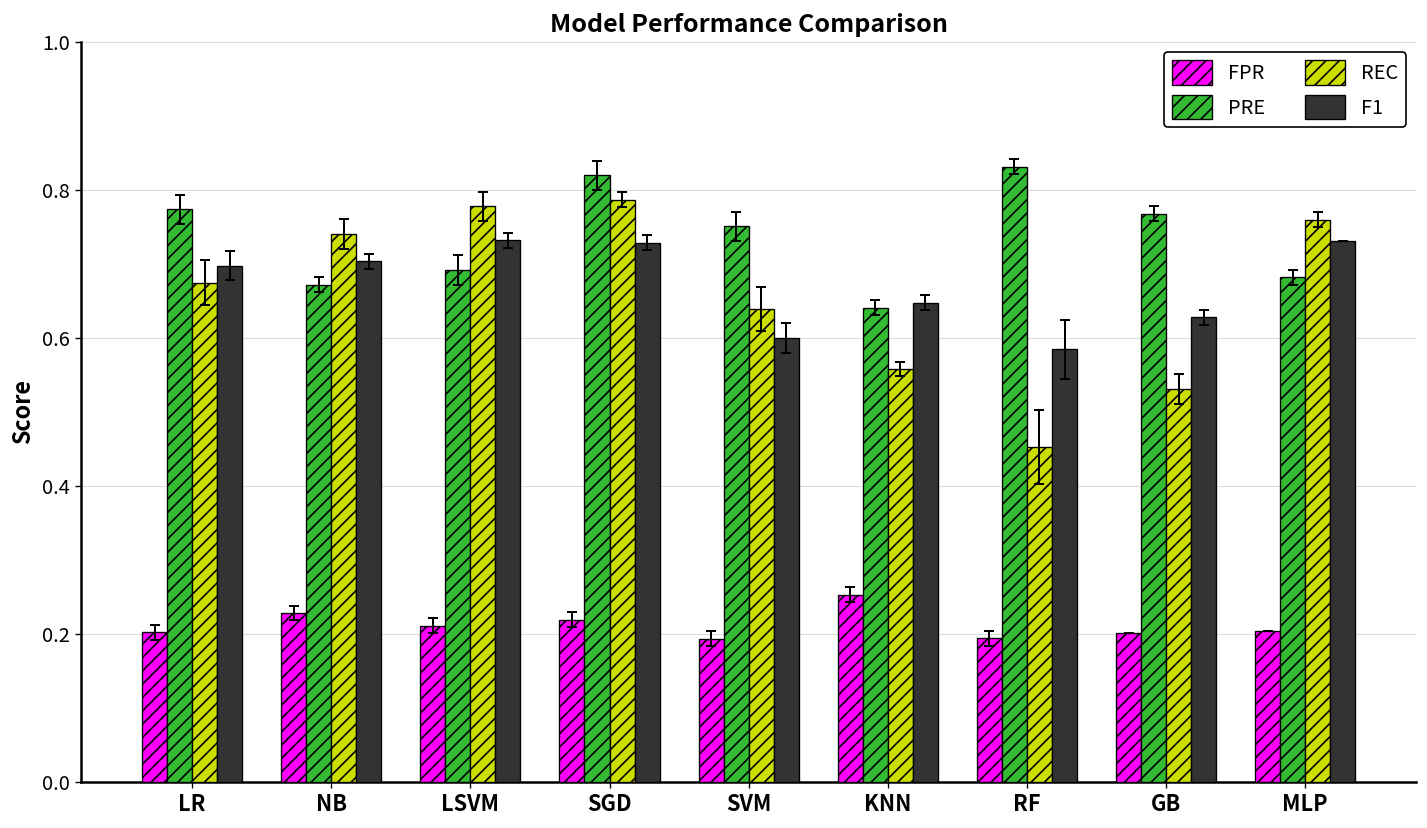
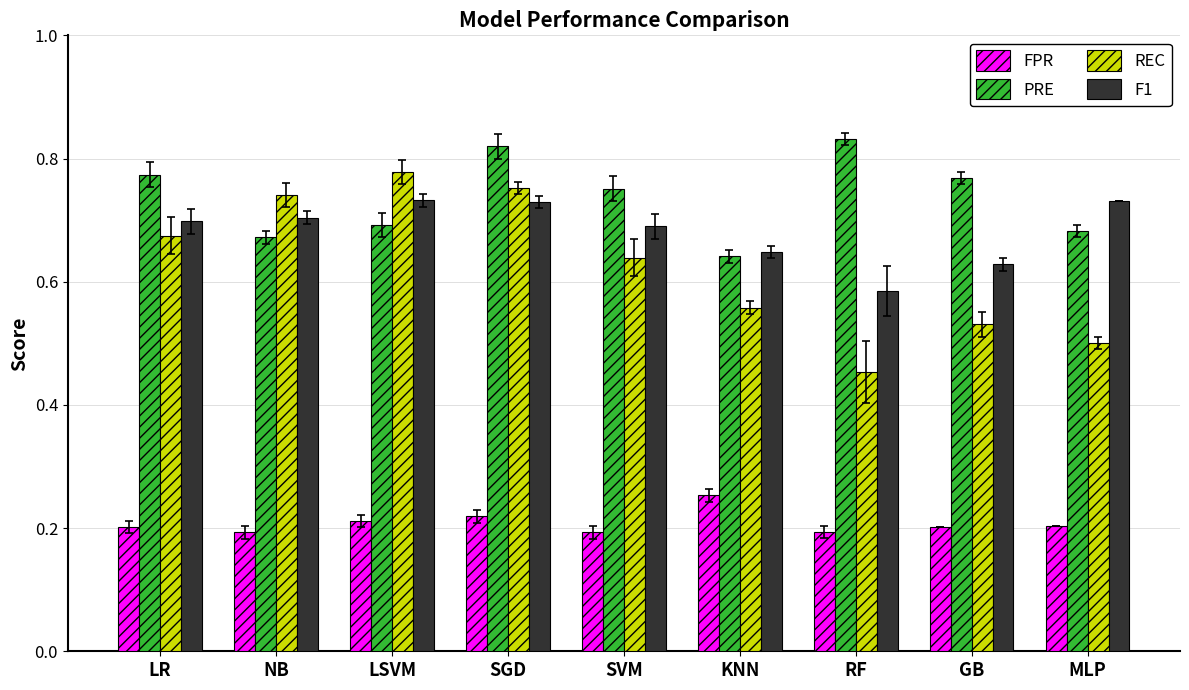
FPR, NB: 0.23 -> 0.19
REC, SGD: 0.79 -> 0.75
F1, SVM: 0.60 -> 0.69
REC, MLP: 0.76 -> 0.50
